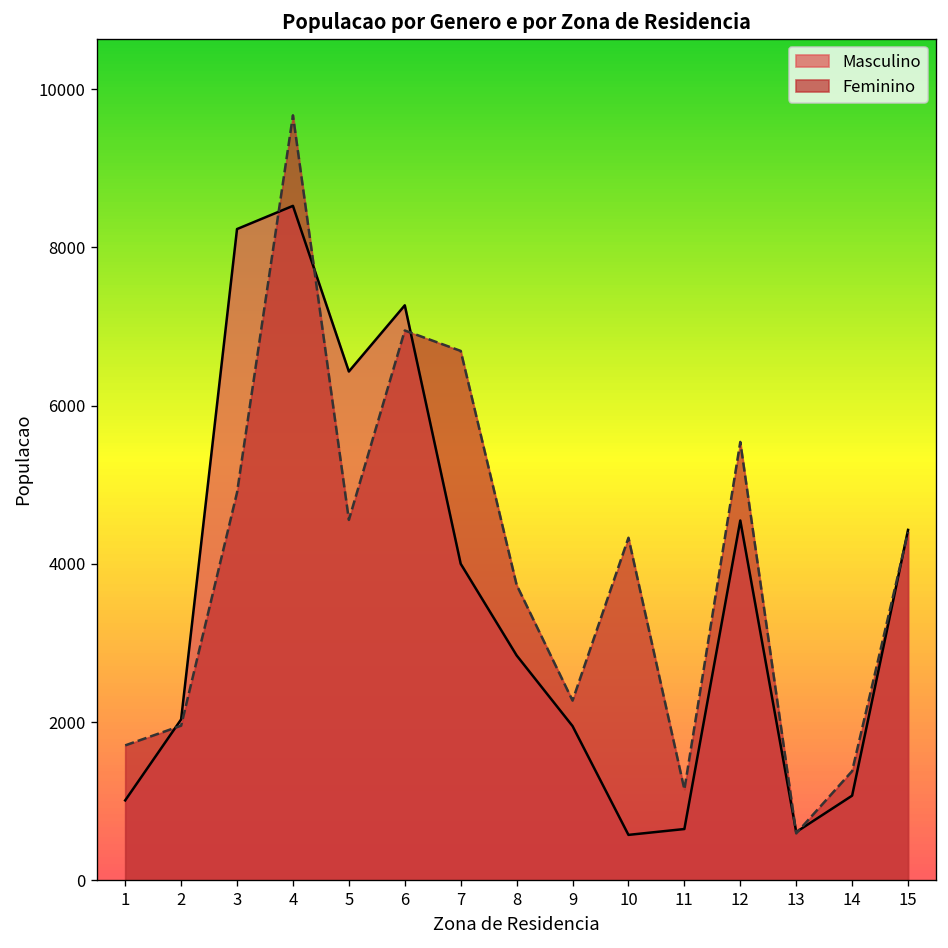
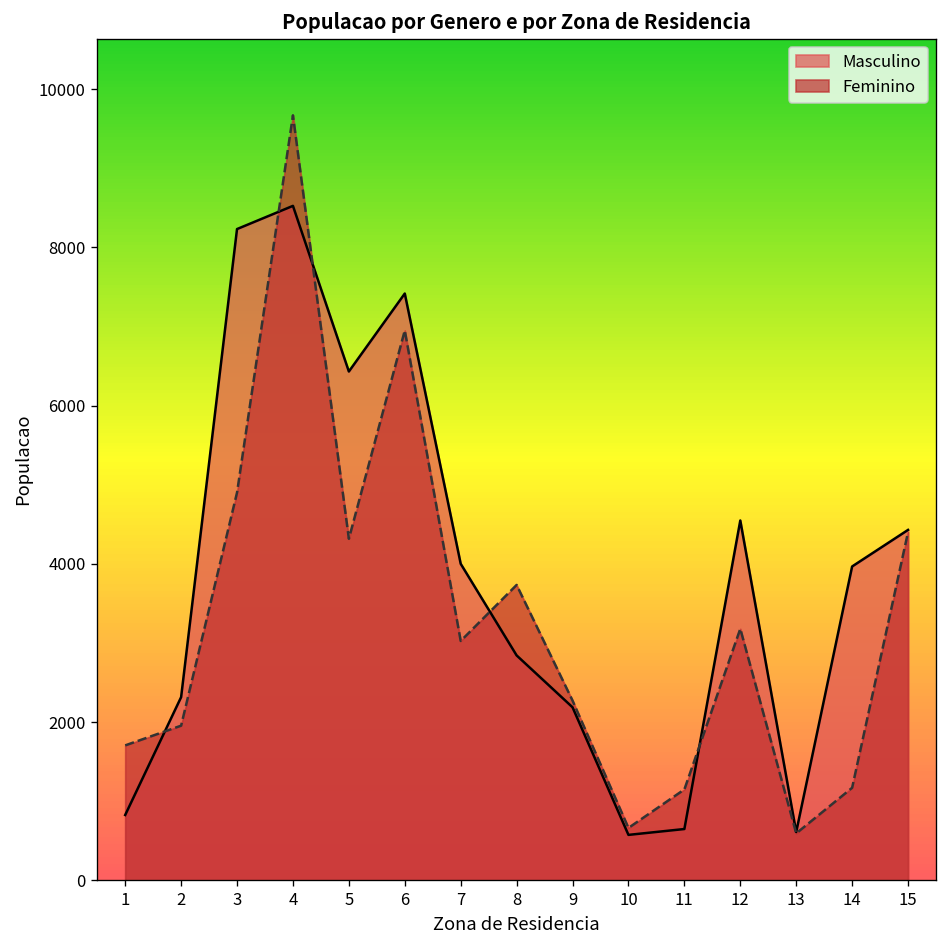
Masculino, 1: 1000 -> 800
Masculino, 2: 2000 -> 2300
Feminino, 5: 4600 -> 4300
Masculino, 6: 7300 -> 7400
Feminino, 7: 6700 -> 3000
Masculino, 9: 2000 -> 2200
Feminino, 10: 4300 -> 700
Feminino, 12: 5500 -> 3200
Masculino, 14: 1100 -> 4000
Feminino, 14: 1400 -> 1200
